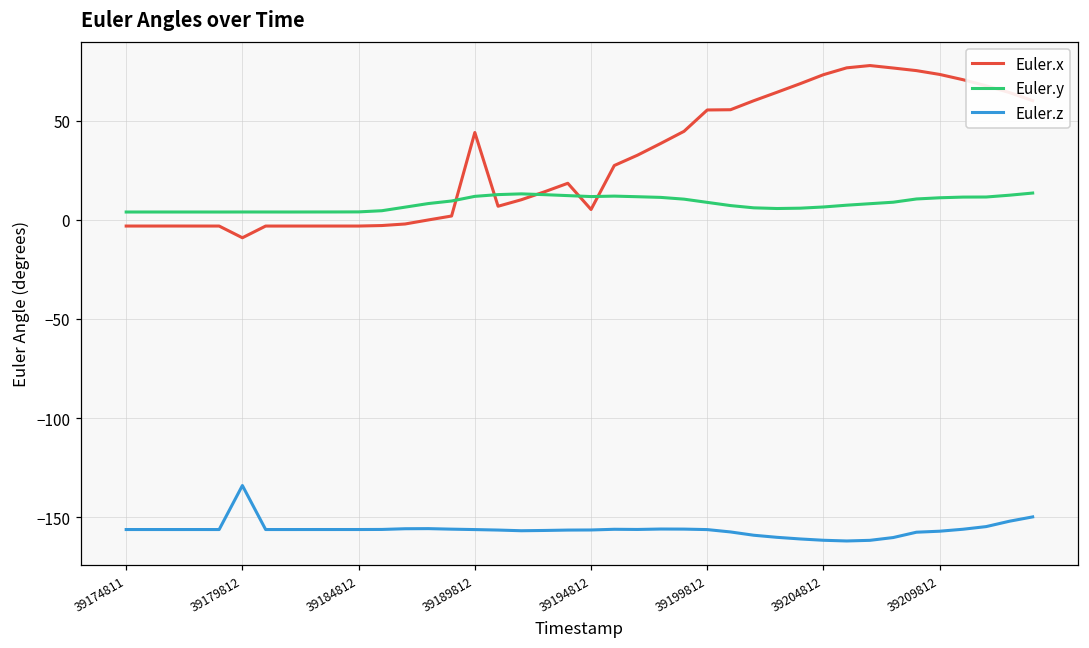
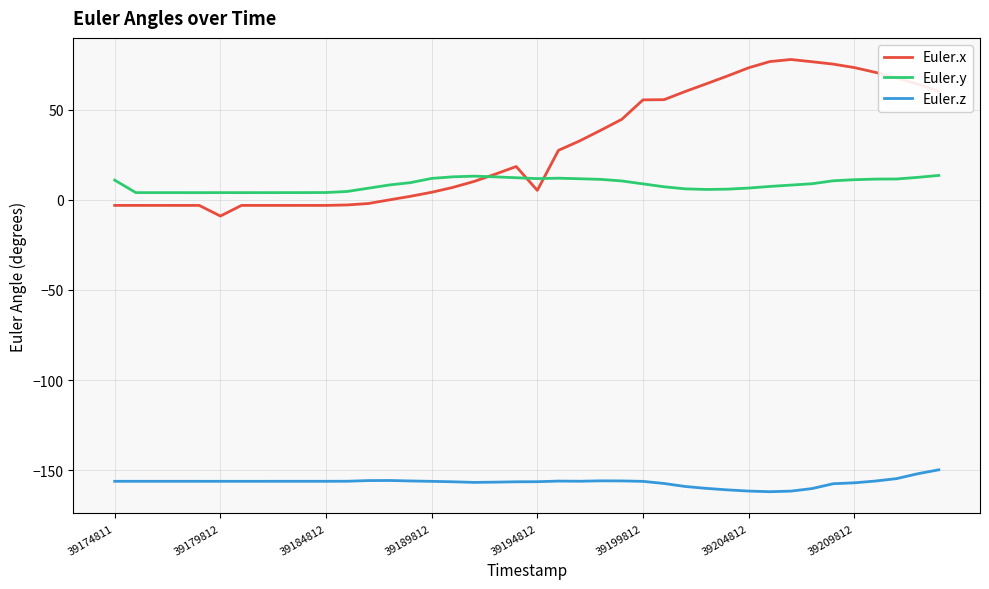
Euler.y, 39174811: 4 -> 11
Euler.z, 39179812: -134 -> -156
Euler.x, 39189812: 44 -> 4
